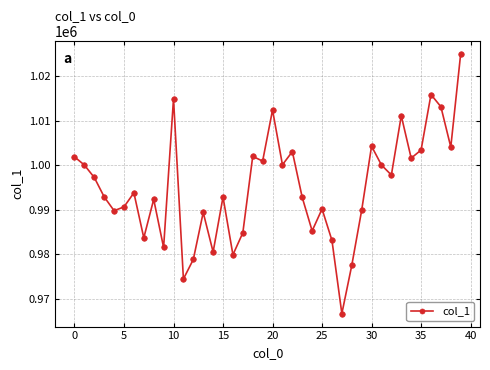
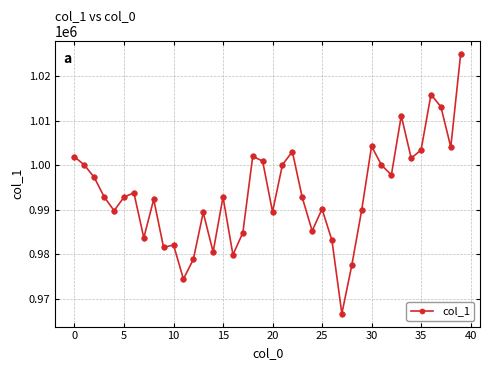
5: 991000 -> 993000
10: 1015000 -> 982000
20: 1012000 -> 990000
